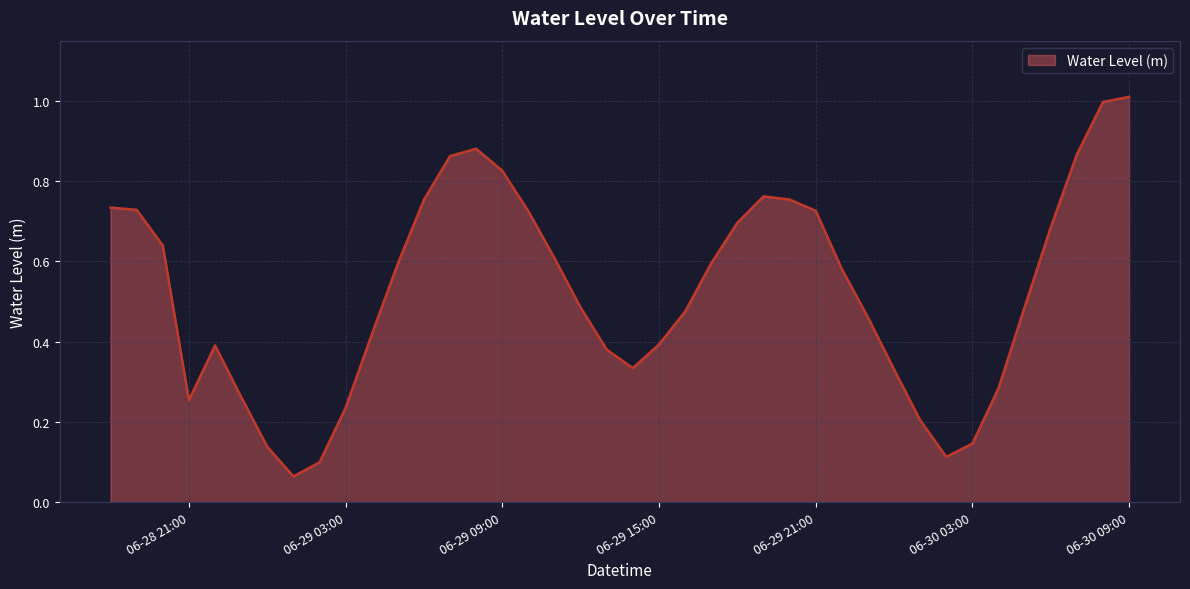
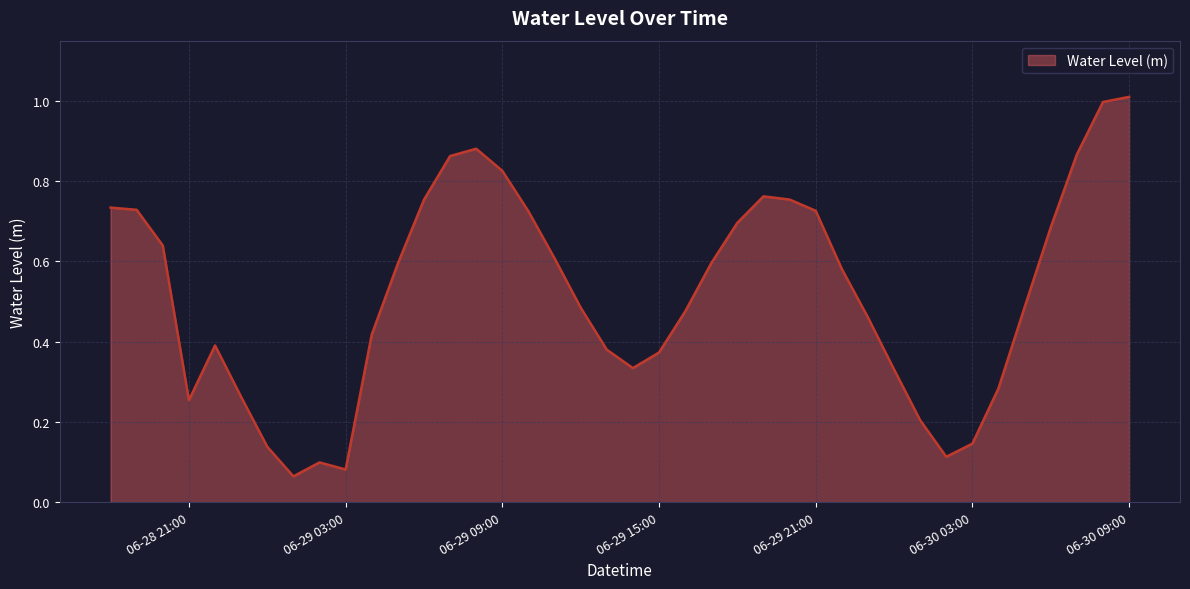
06-29 03:00: 0.24 -> 0.08
06-29 15:00: 0.39 -> 0.37
